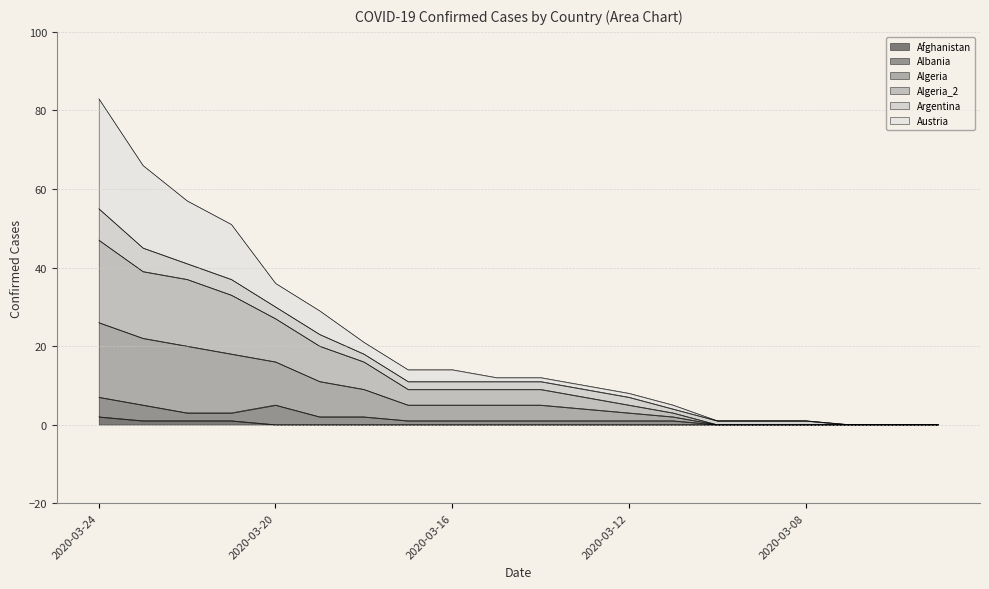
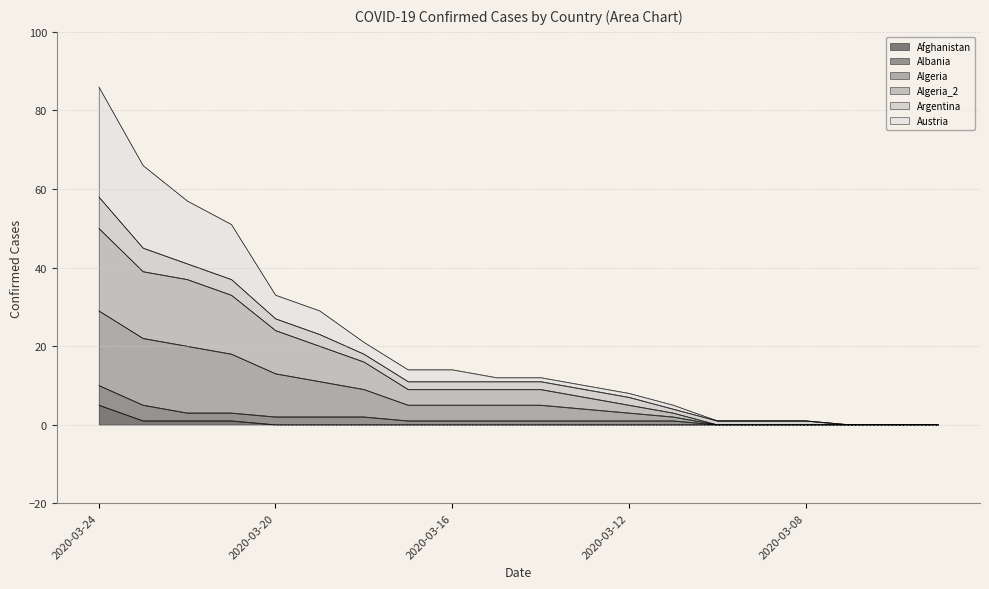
Afghanistan, 2020-03-24: 2 -> 5
Albania, 2020-03-20: 5 -> 2
